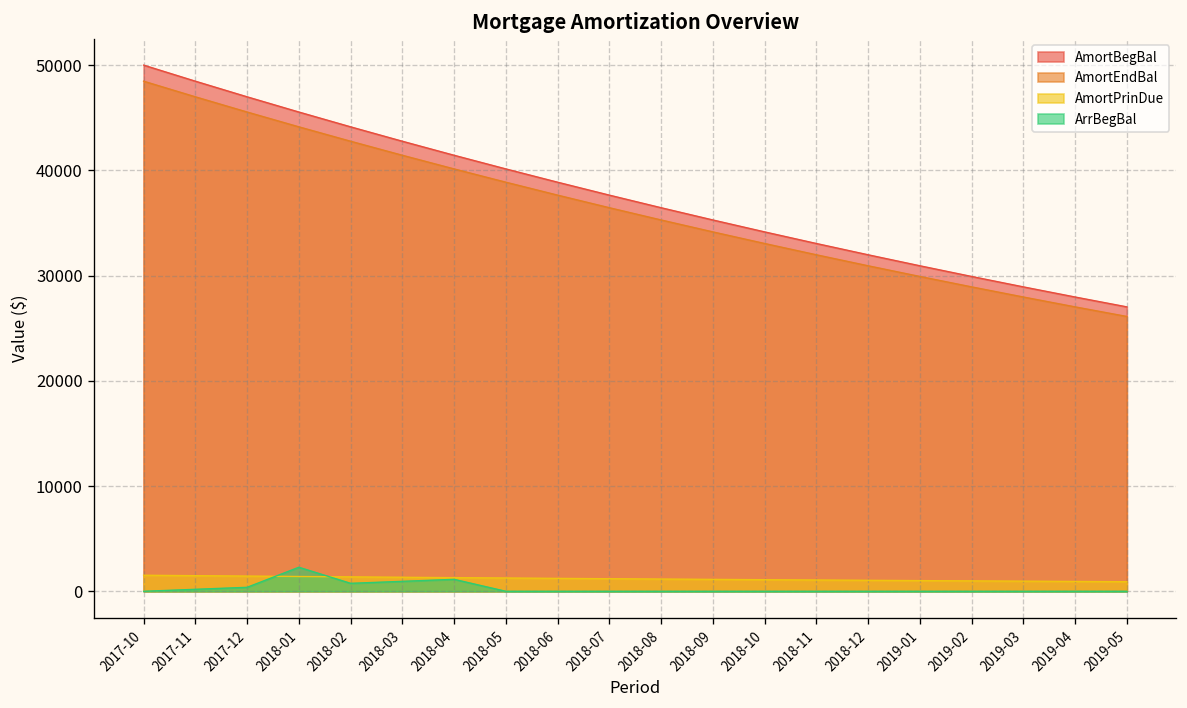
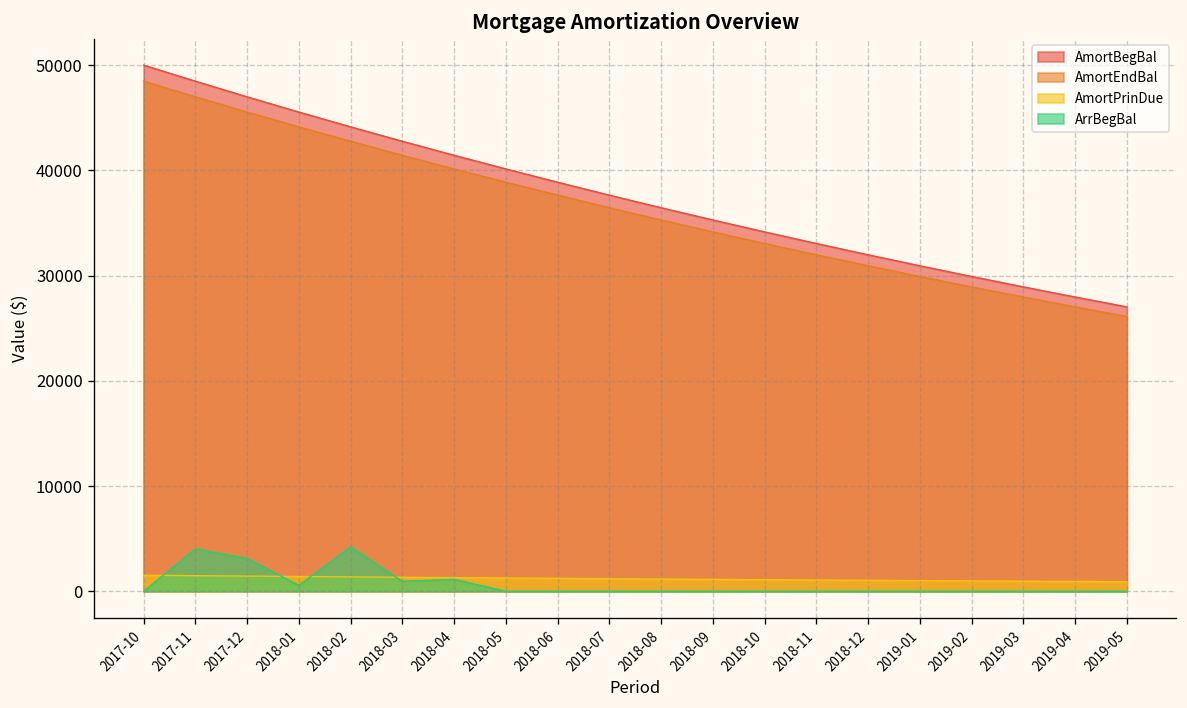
ArrBegBal, 2017-11: 0 -> 4000
ArrBegBal, 2017-12: 0 -> 3000
ArrBegBal, 2018-01: 2000 -> 1000
ArrBegBal, 2018-02: 1000 -> 4000
